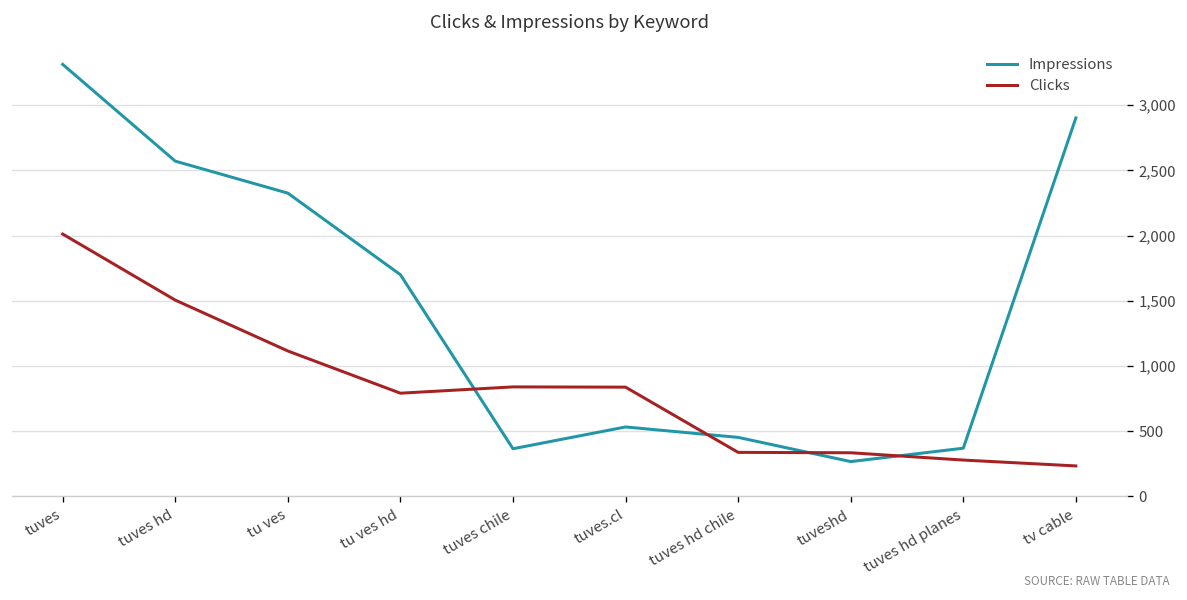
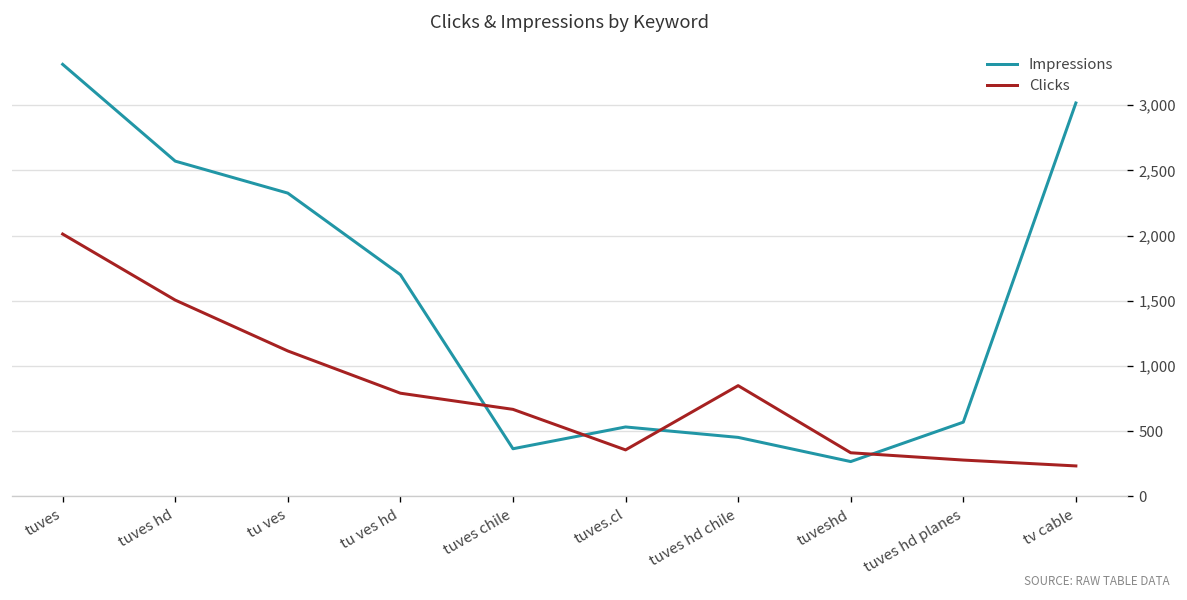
Clicks, tuves chile: 840 -> 670
Clicks, tuves.cl: 840 -> 360
Clicks, tuves hd chile: 340 -> 850
Impressions, tuves hd planes: 370 -> 570
Impressions, tv cable: 2,900 -> 3,020
